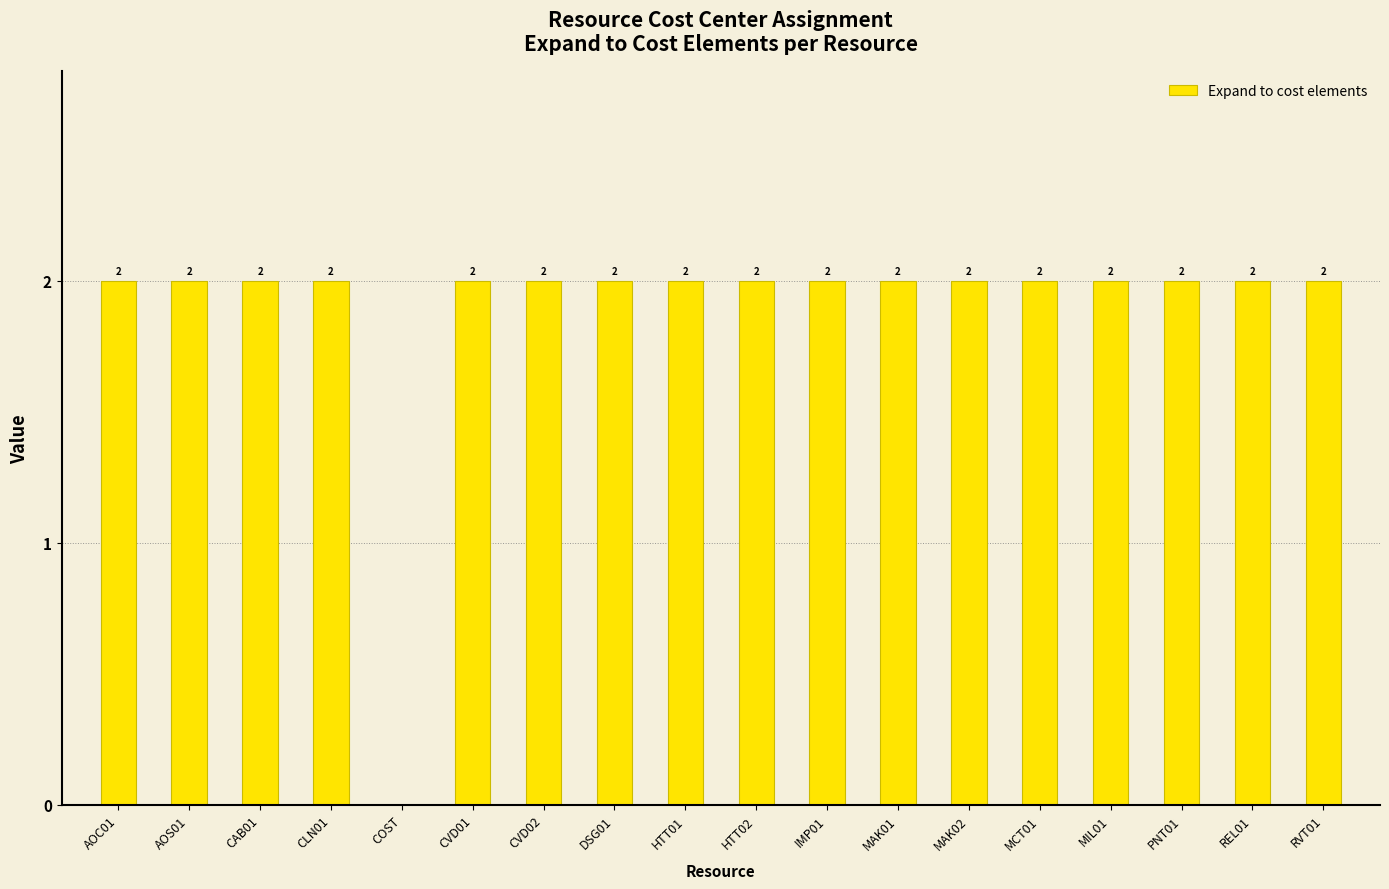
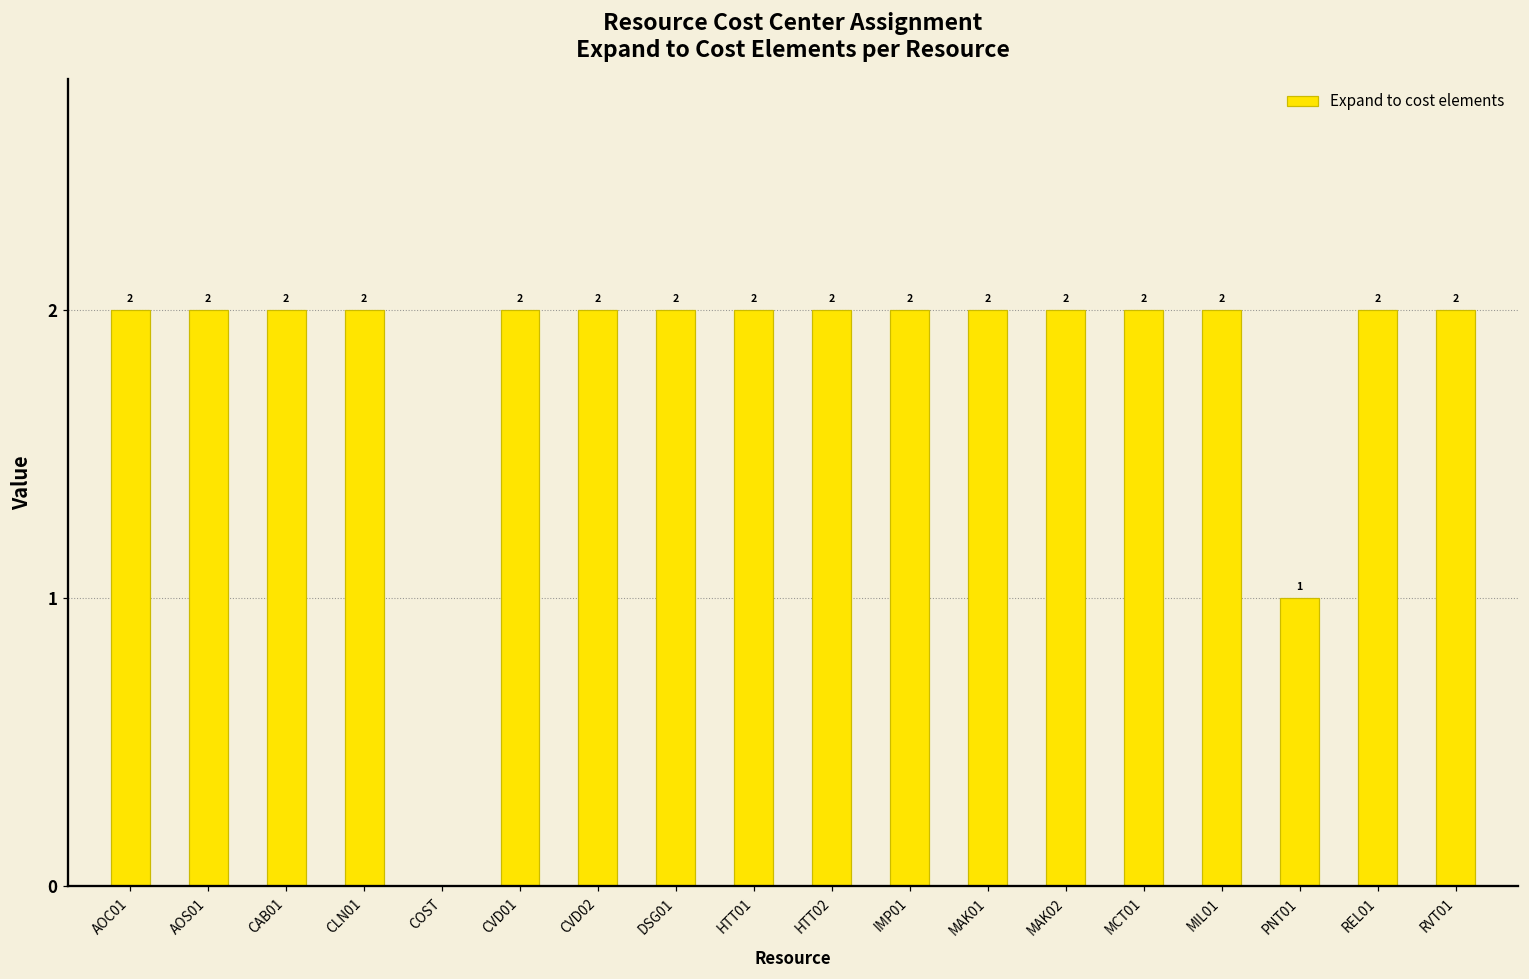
PNT01: 2 -> 1
